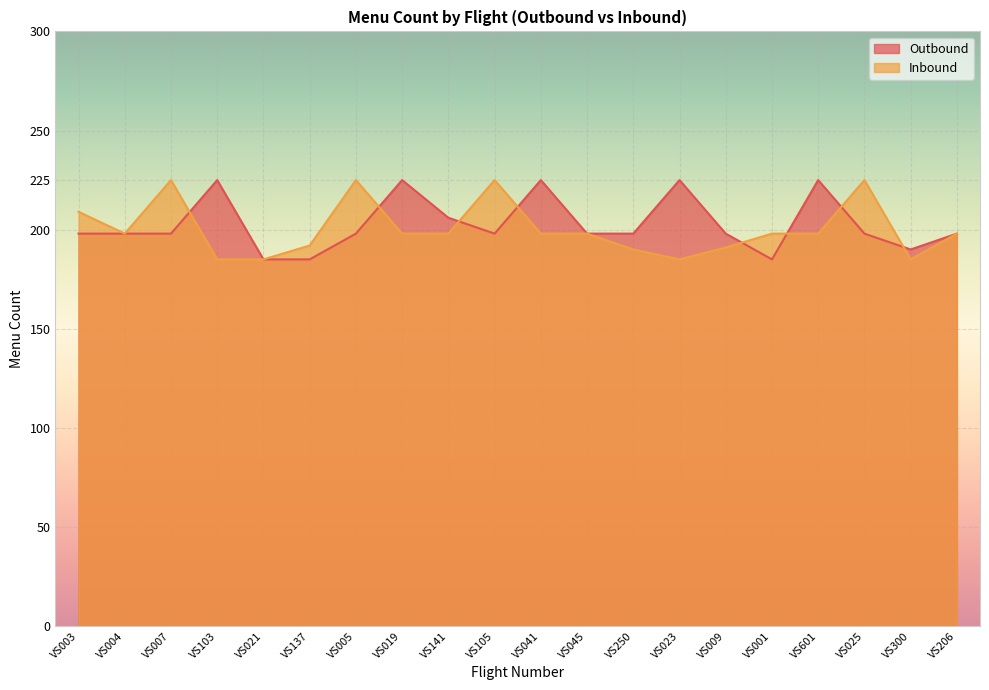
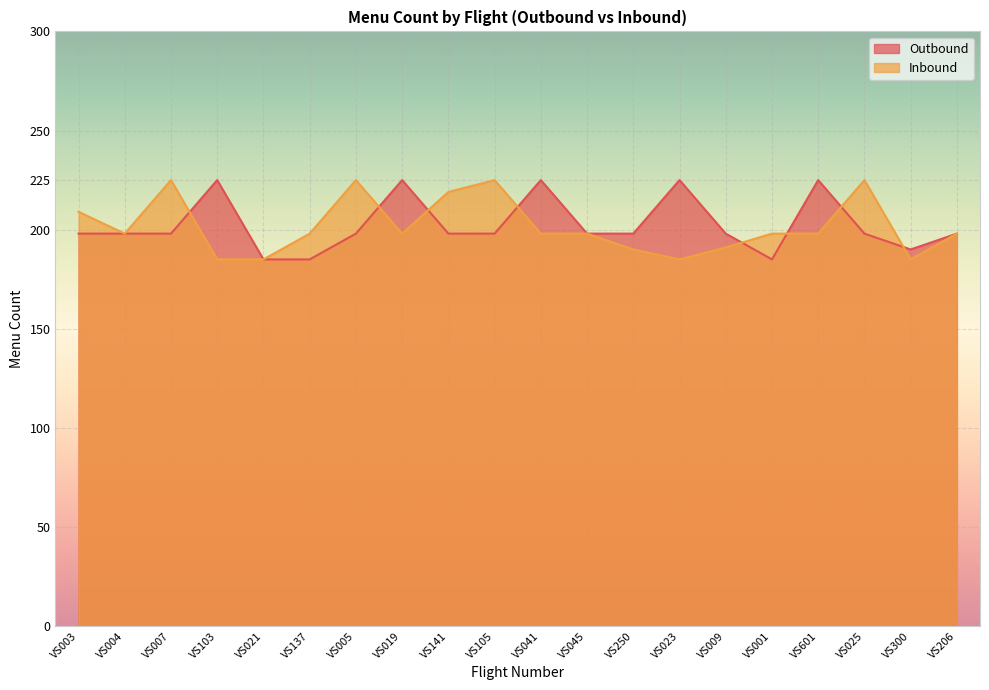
Inbound, VS137: 192 -> 198
Outbound, VS141: 206 -> 198
Inbound, VS141: 198 -> 219
